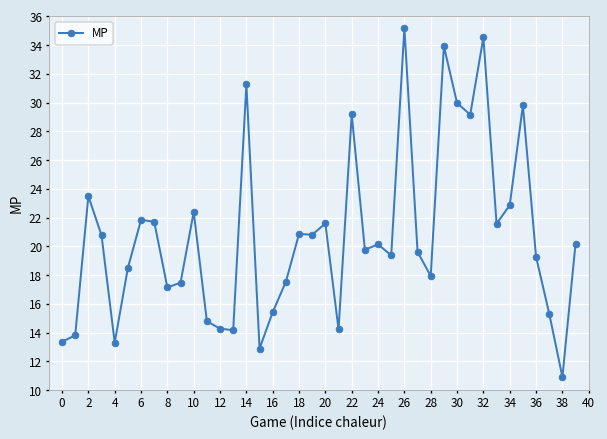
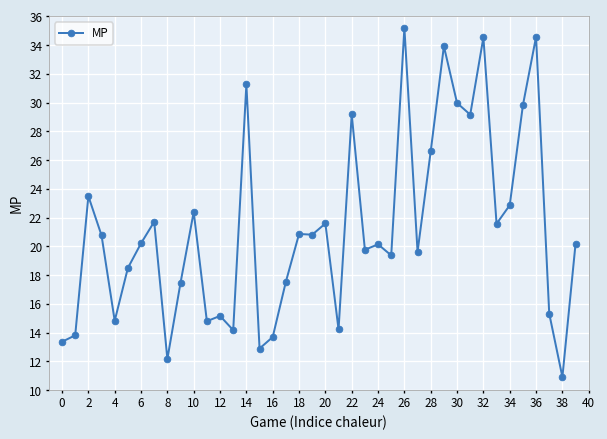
4: 13.3 -> 14.8
6: 21.9 -> 20.2
8: 17.2 -> 12.2
12: 14.3 -> 15.2
16: 15.4 -> 13.7
28: 17.9 -> 26.6
36: 19.3 -> 34.6
